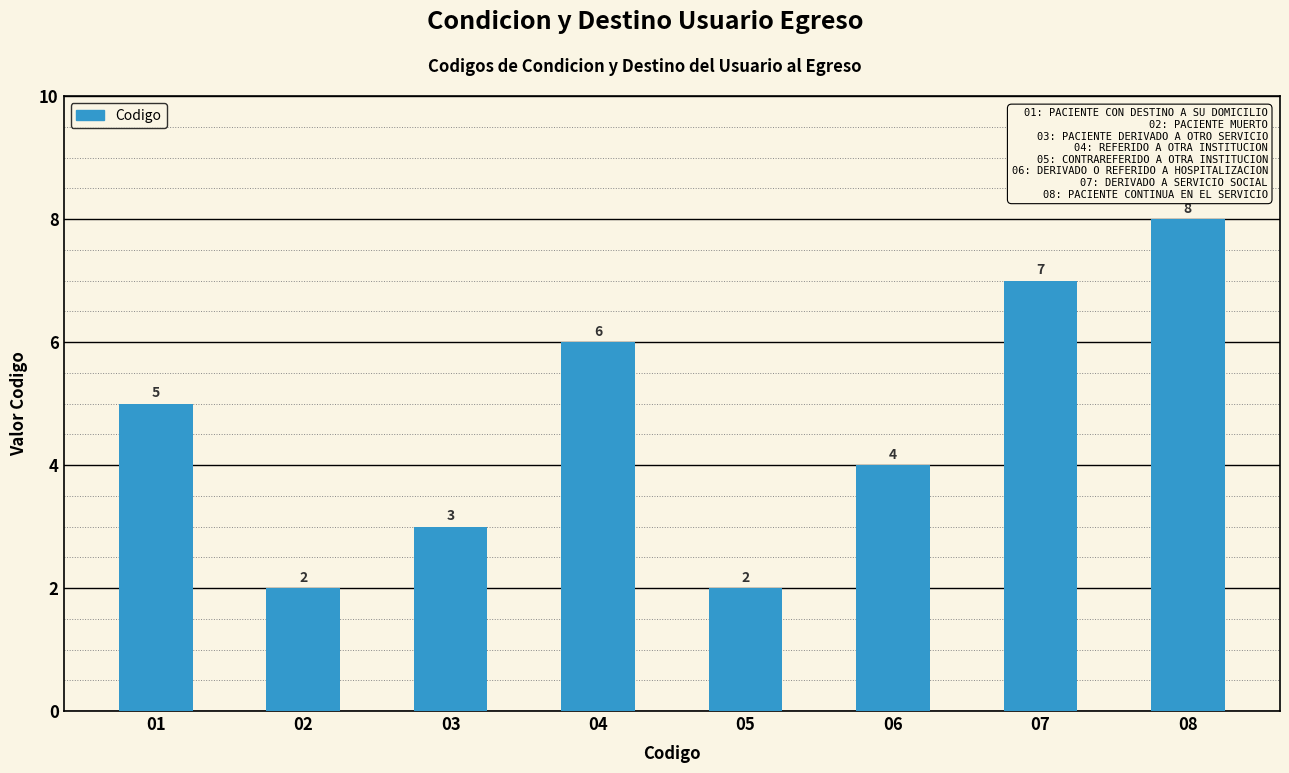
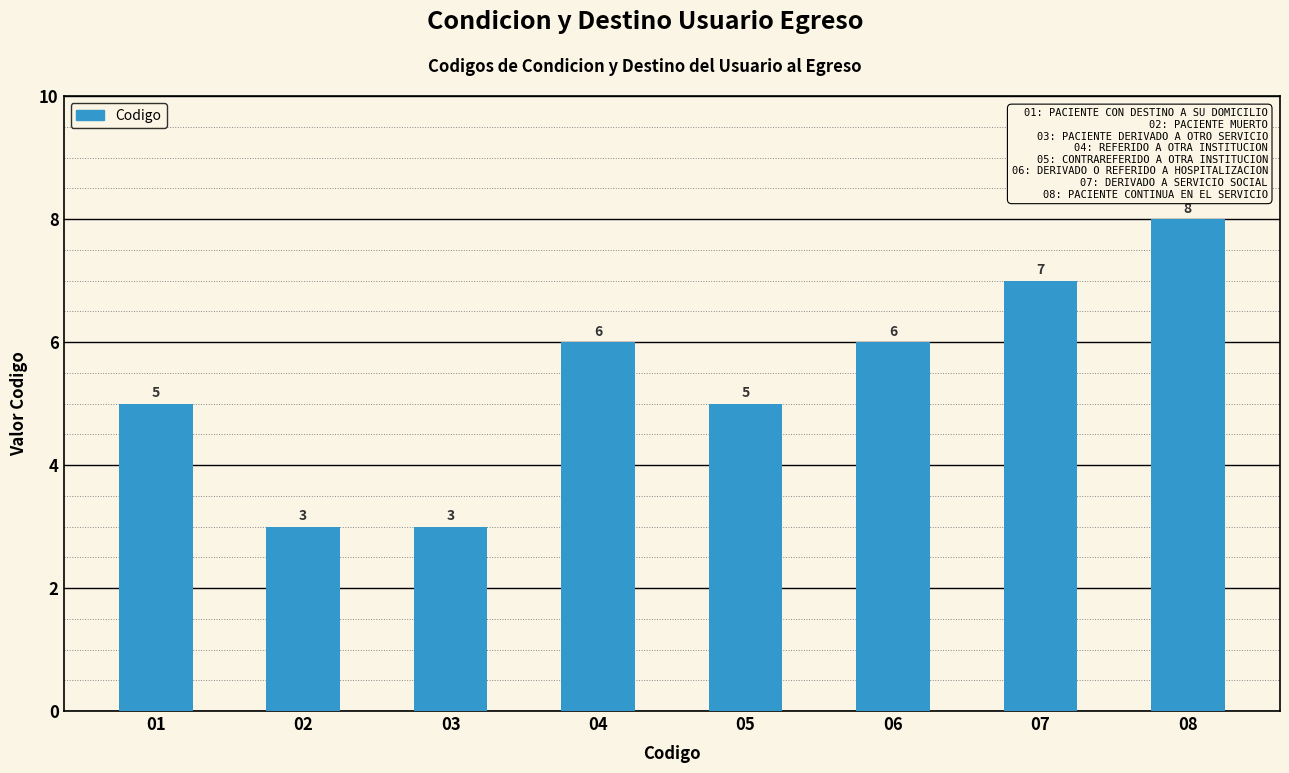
02: 2 -> 3
05: 2 -> 5
06: 4 -> 6
